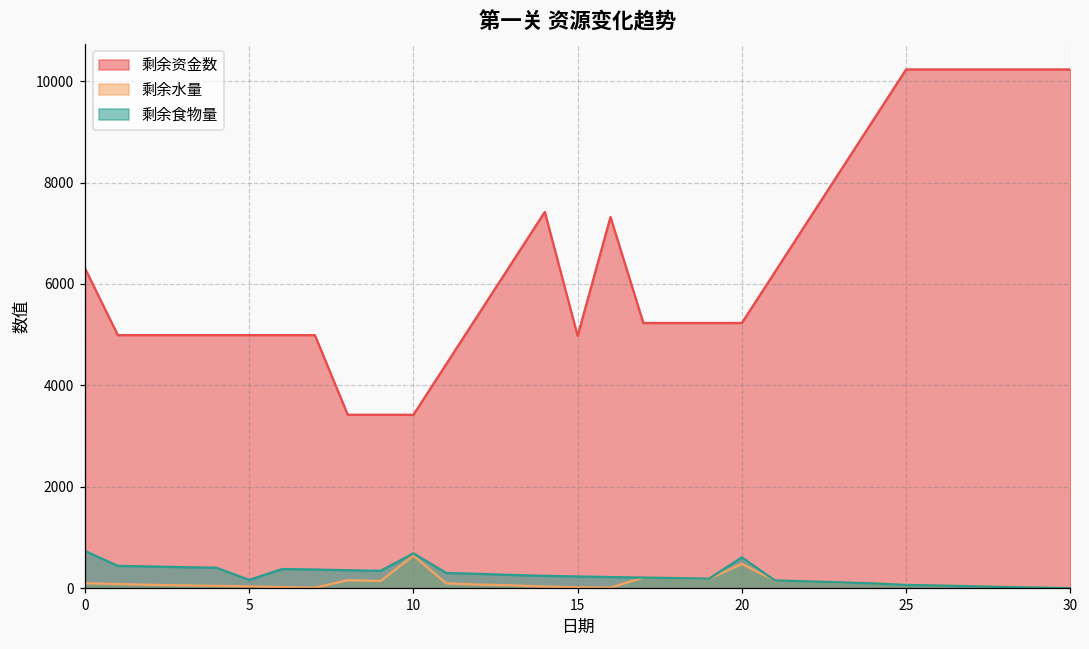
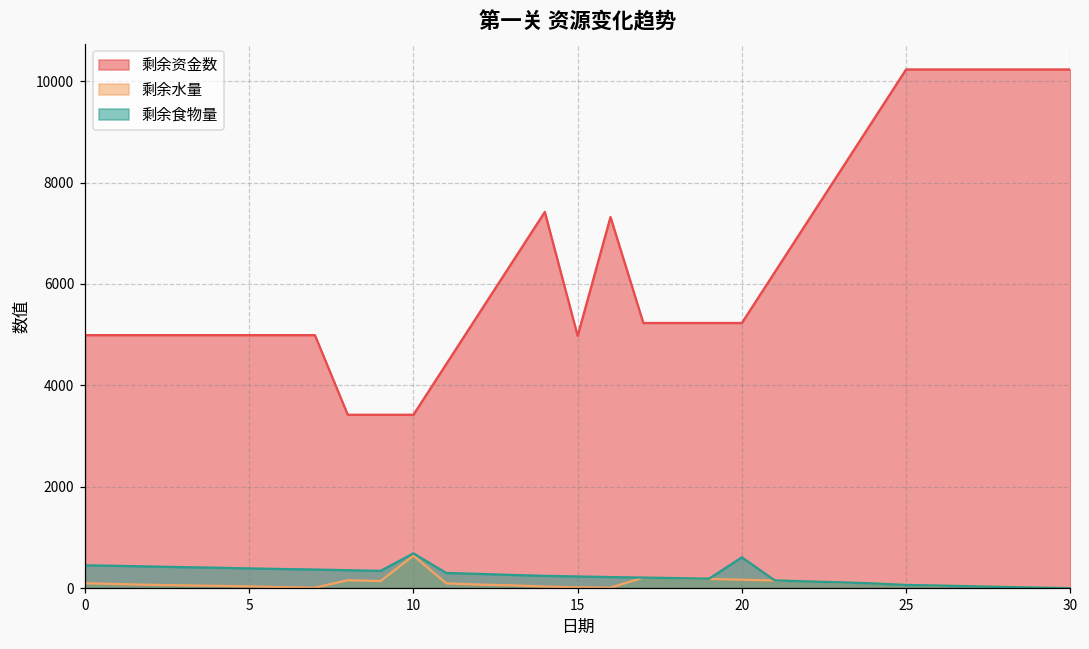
剩余资金数, 0: 6300 -> 5000
剩余食物量, 0: 700 -> 500
剩余食物量, 5: 200 -> 400
剩余水量, 20: 500 -> 200
